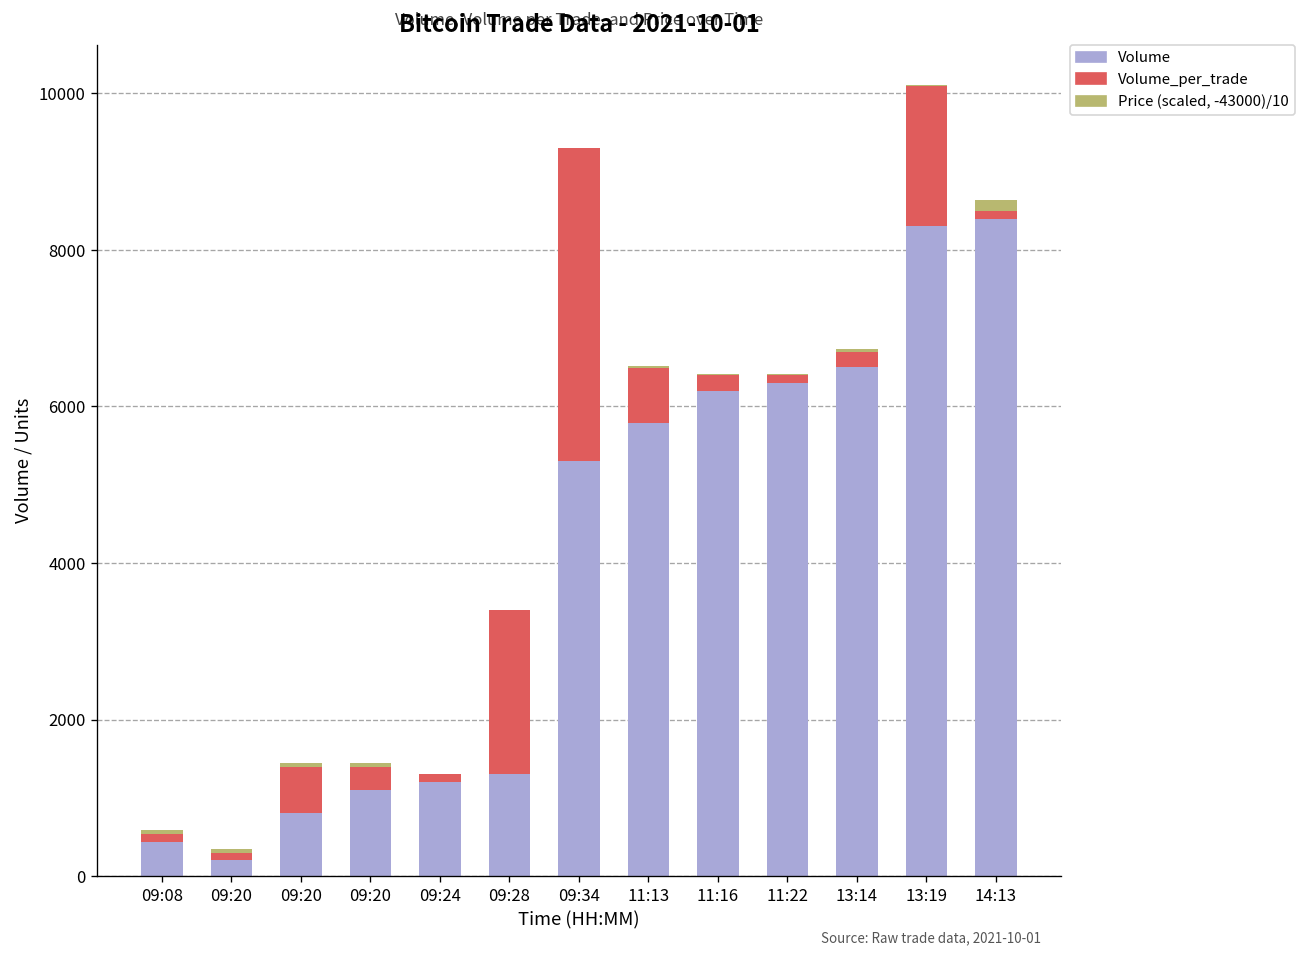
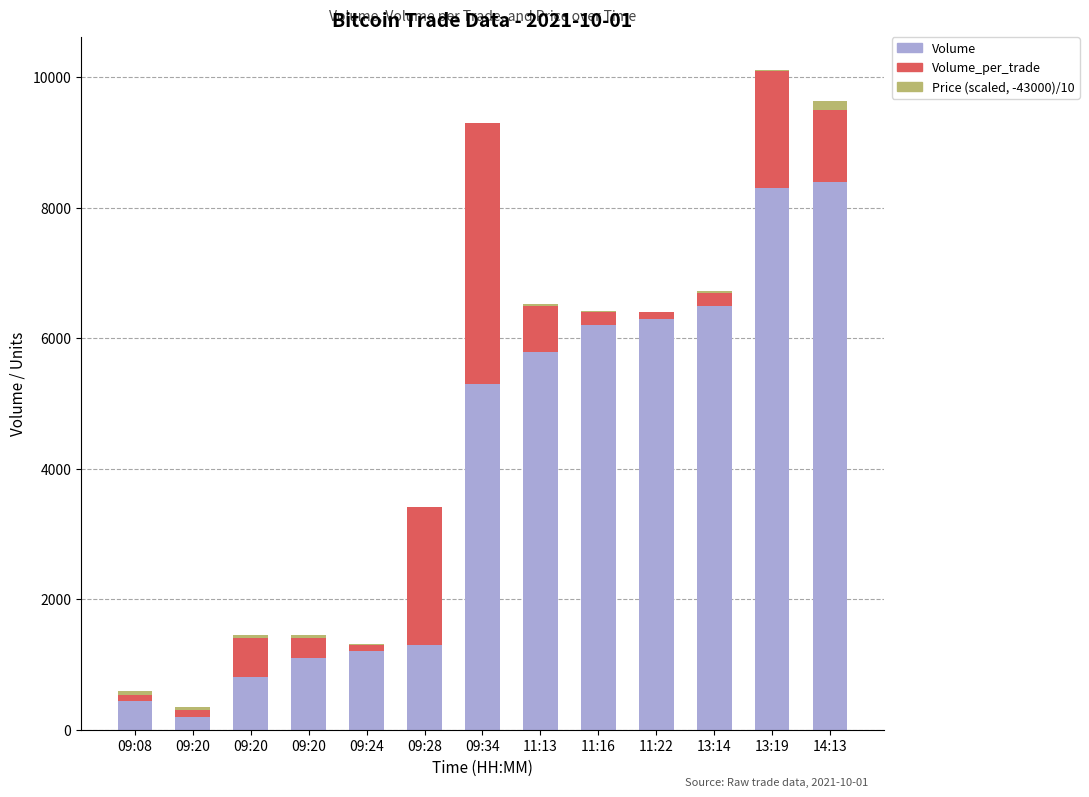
Volume_per_trade, 14:13: 100 -> 1100
